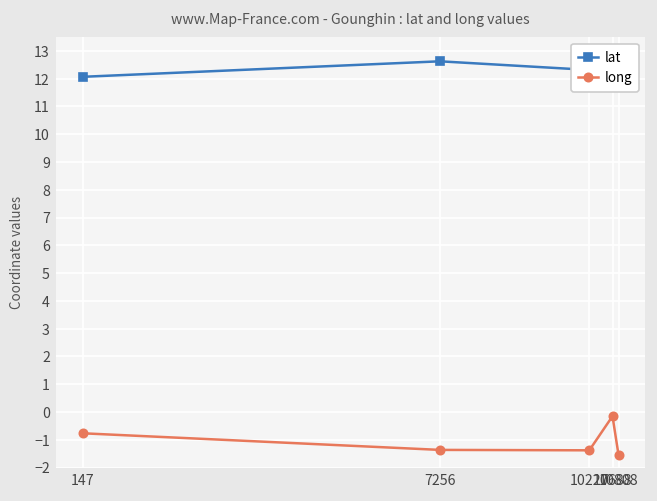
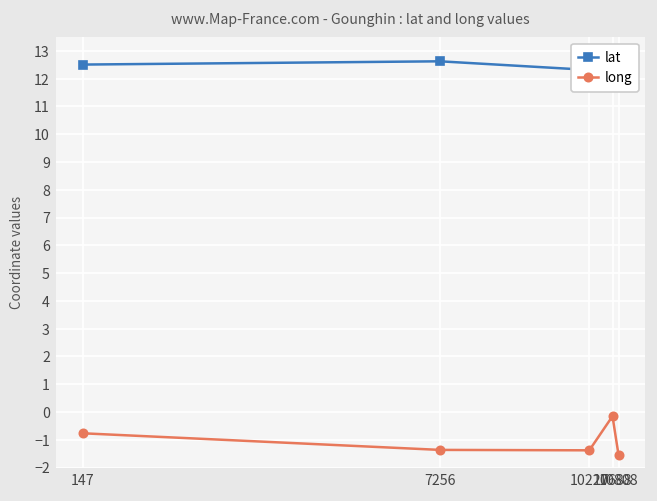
lat, 147: 12.1 -> 12.5
